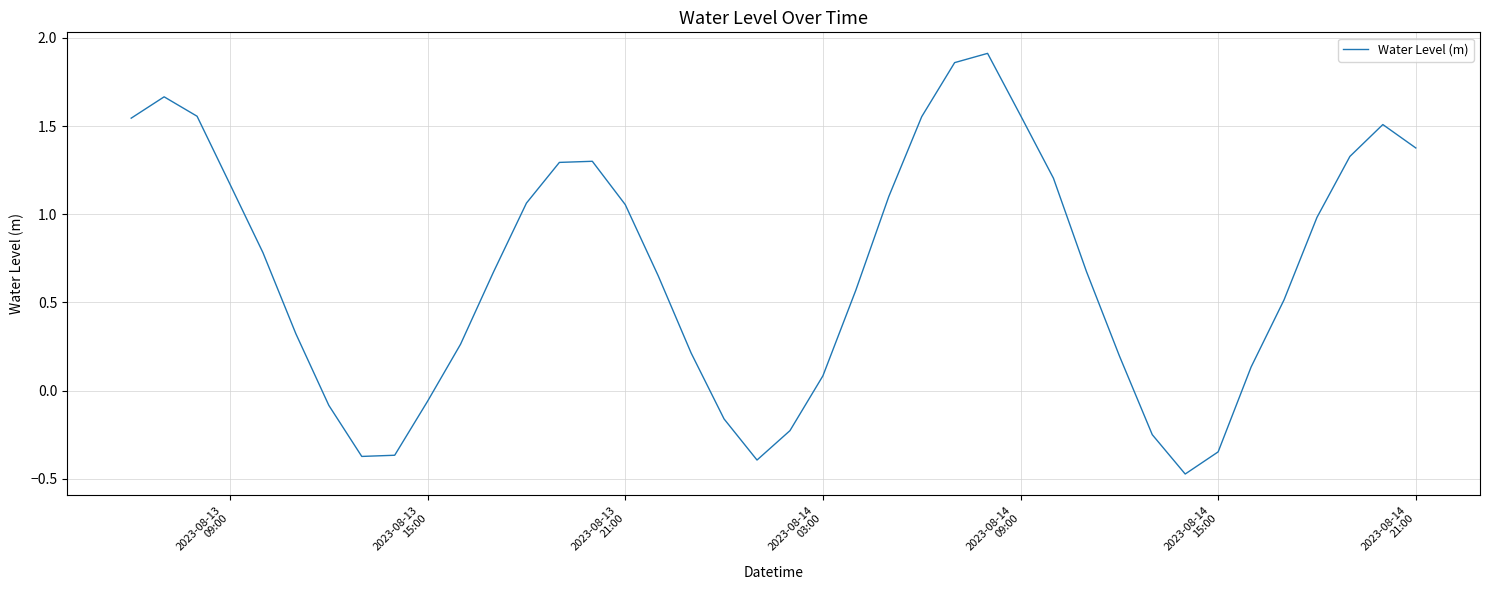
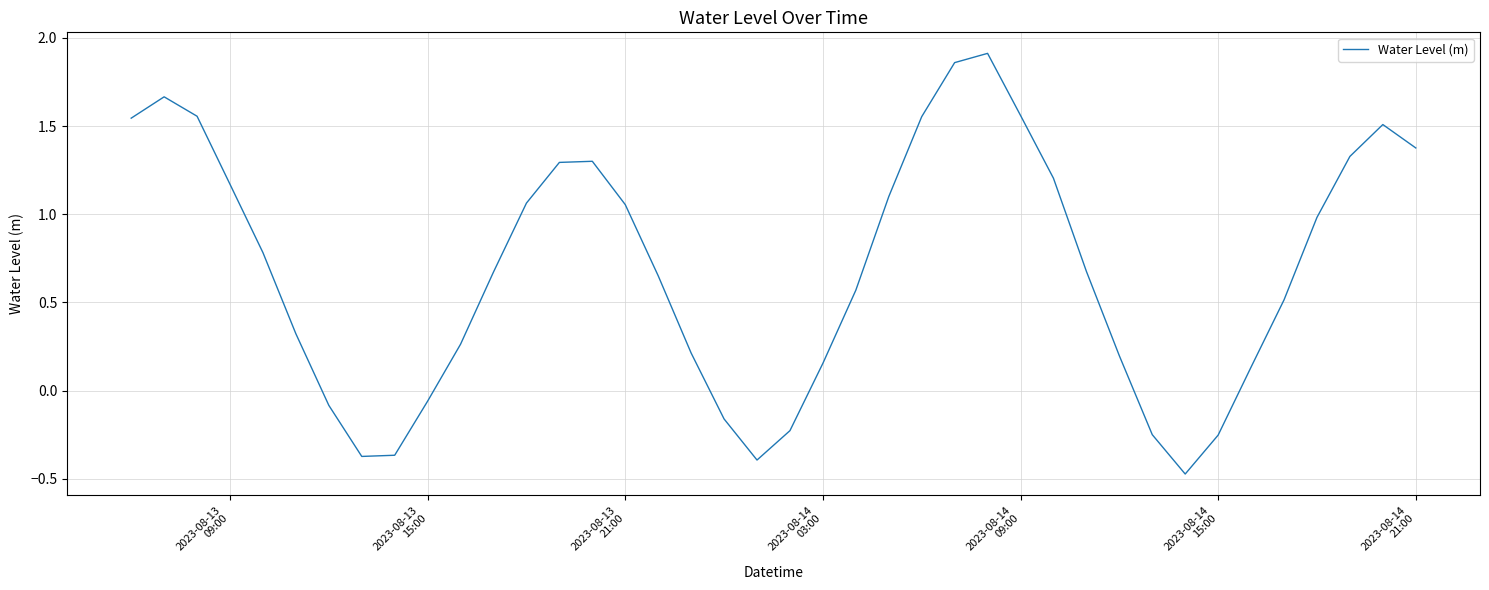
2023-08-14 03:00: 0.08 -> 0.15
2023-08-14 15:00: -0.35 -> -0.25
